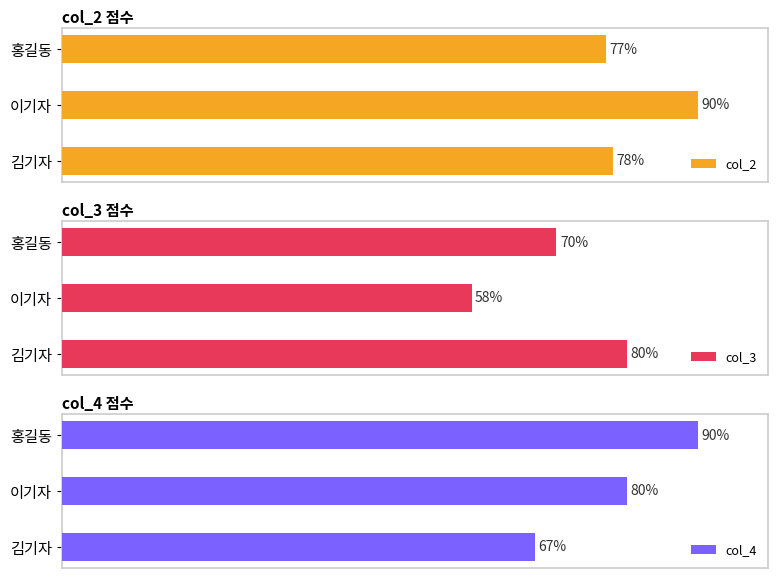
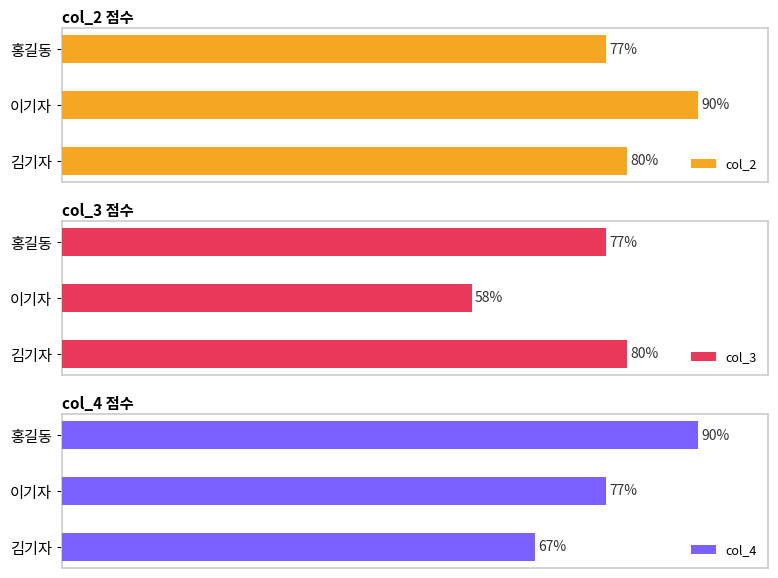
col_2 점수, 김기자: 78% -> 80%
col_3 점수, 홍길동: 70% -> 77%
col_4 점수, 이기자: 80% -> 77%
